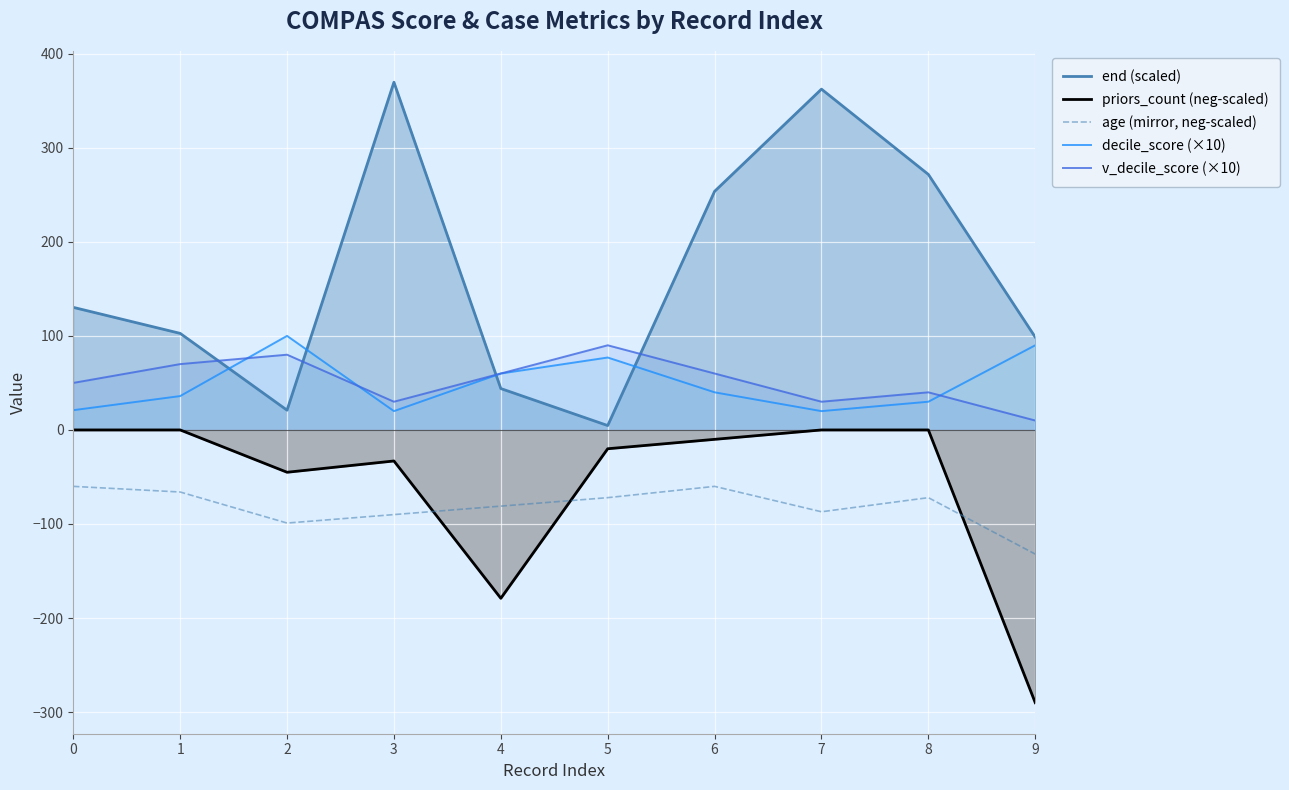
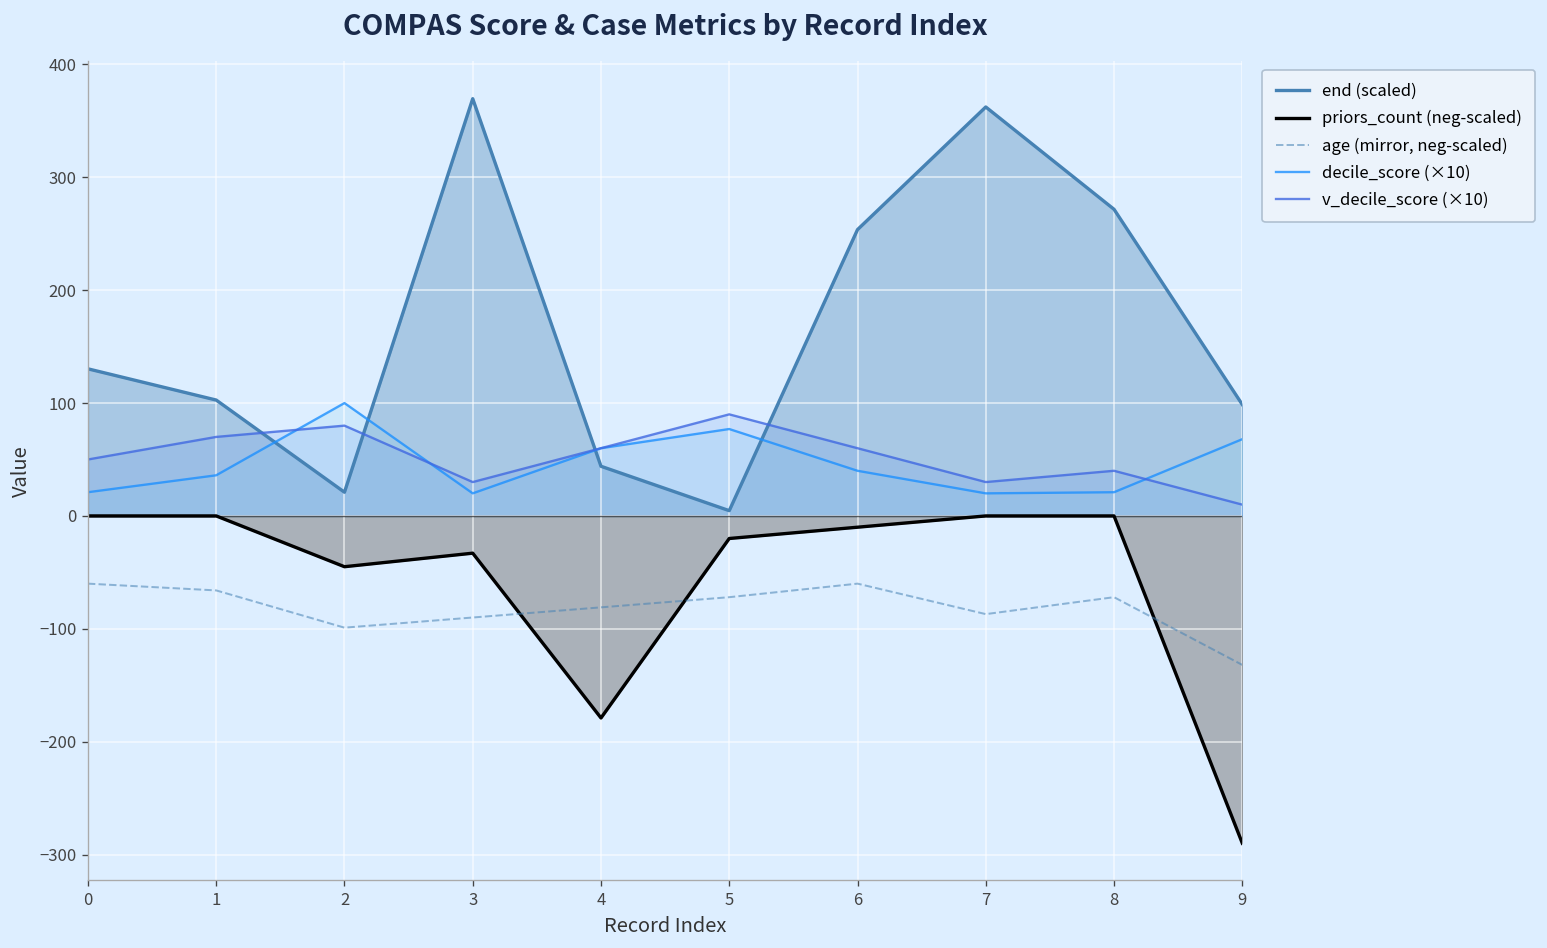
decile_score (×10), 8: 30 -> 20
decile_score (×10), 9: 90 -> 70
